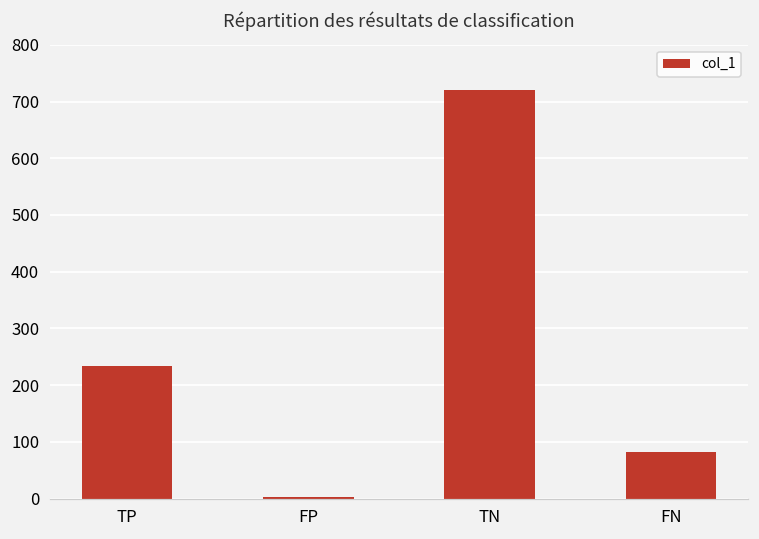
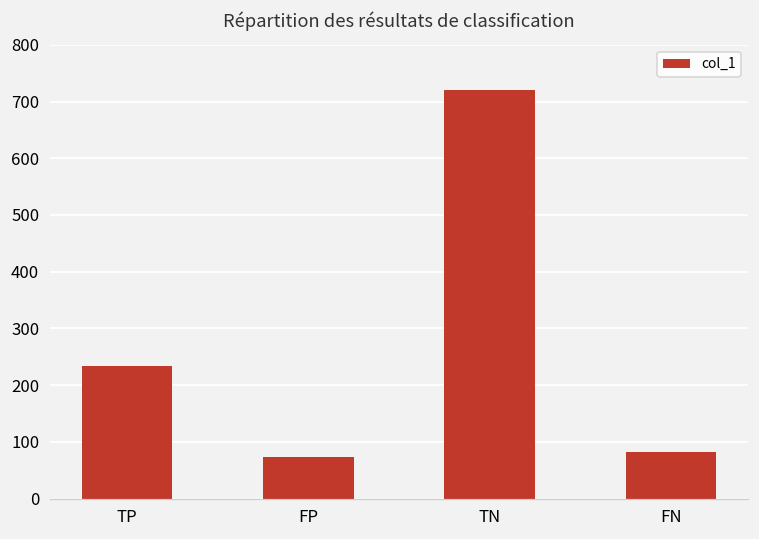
FP: 0 -> 70
